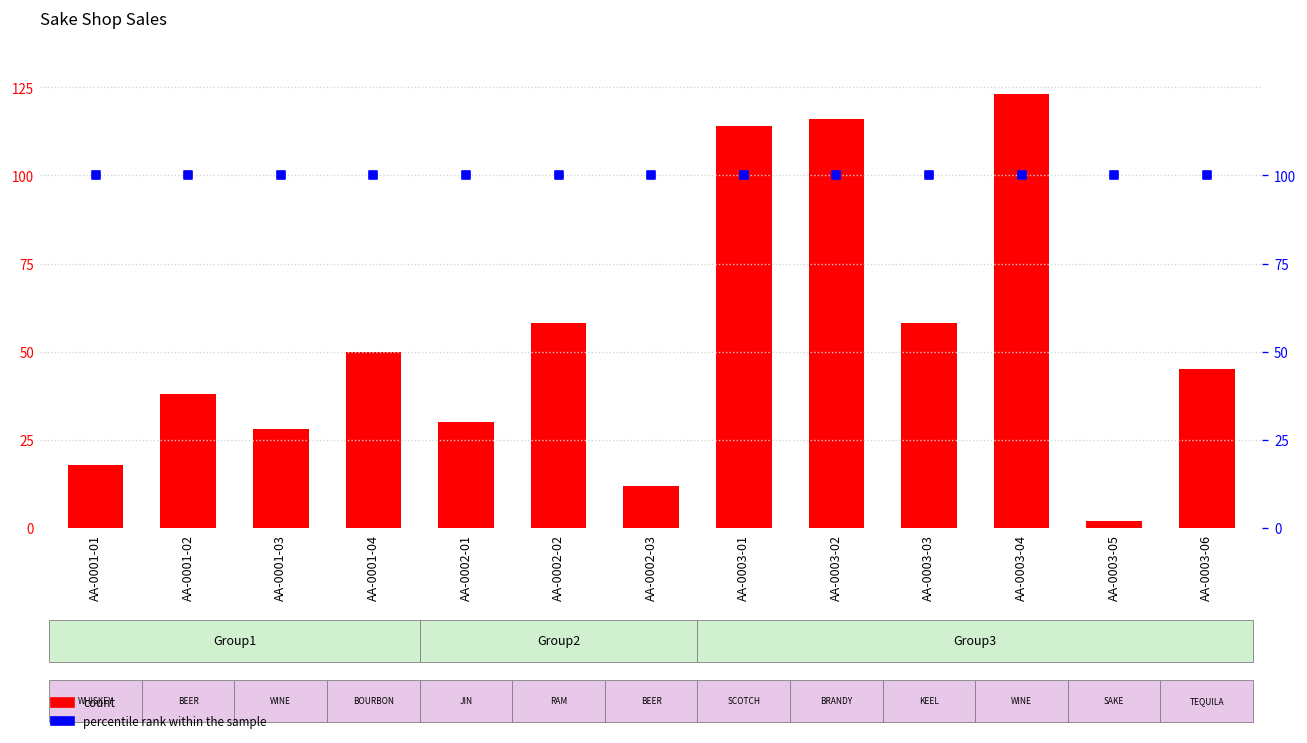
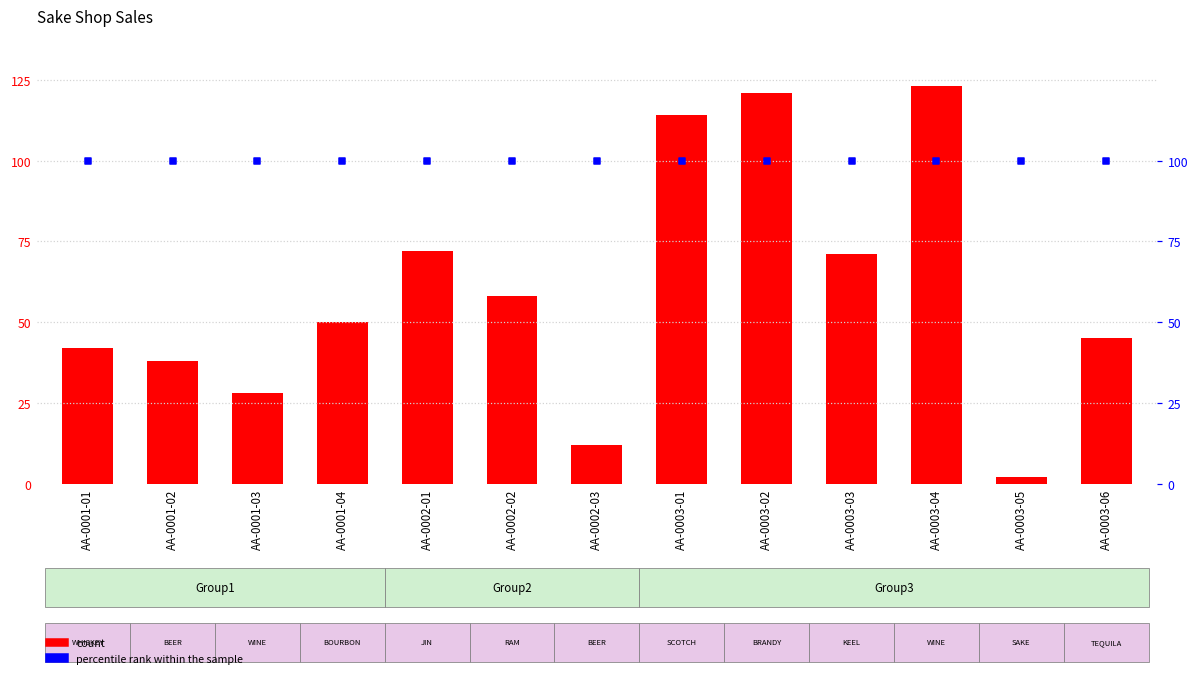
count, AA-0001-01: 18 -> 42
count, AA-0002-01: 30 -> 72
count, AA-0003-02: 116 -> 121
count, AA-0003-03: 58 -> 71
